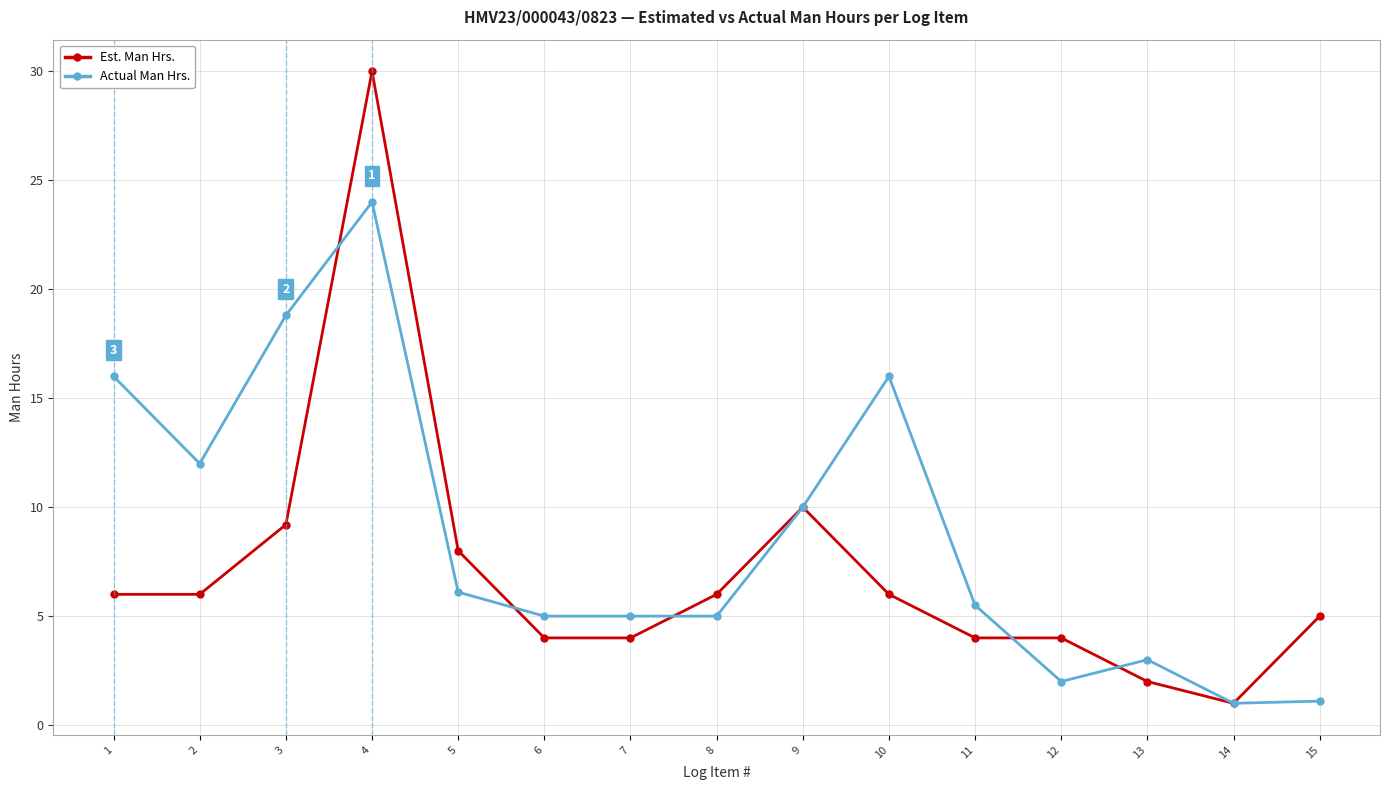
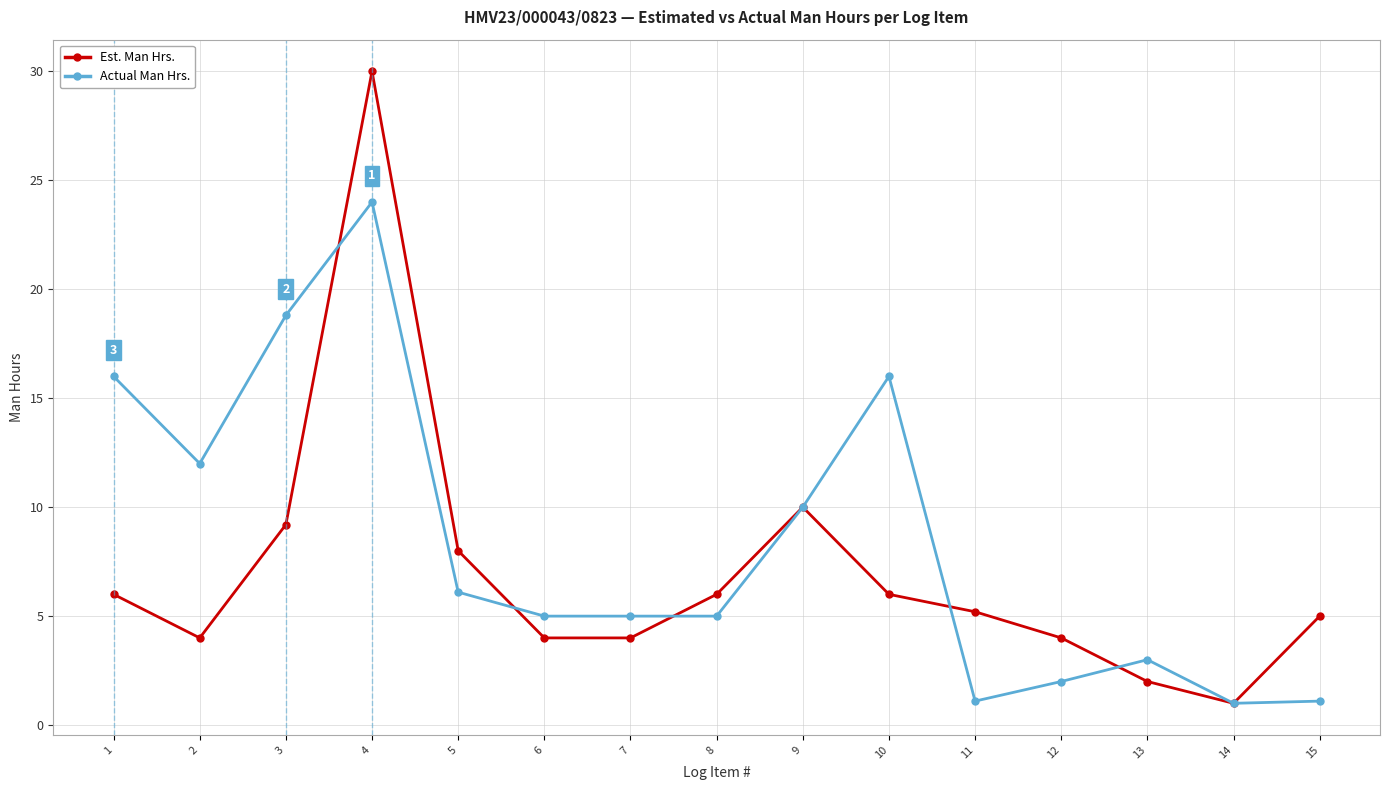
Est. Man Hrs., 2: 6 -> 4
Est. Man Hrs., 11: 4.0 -> 5.2
Actual Man Hrs., 11: 5.5 -> 1.1
